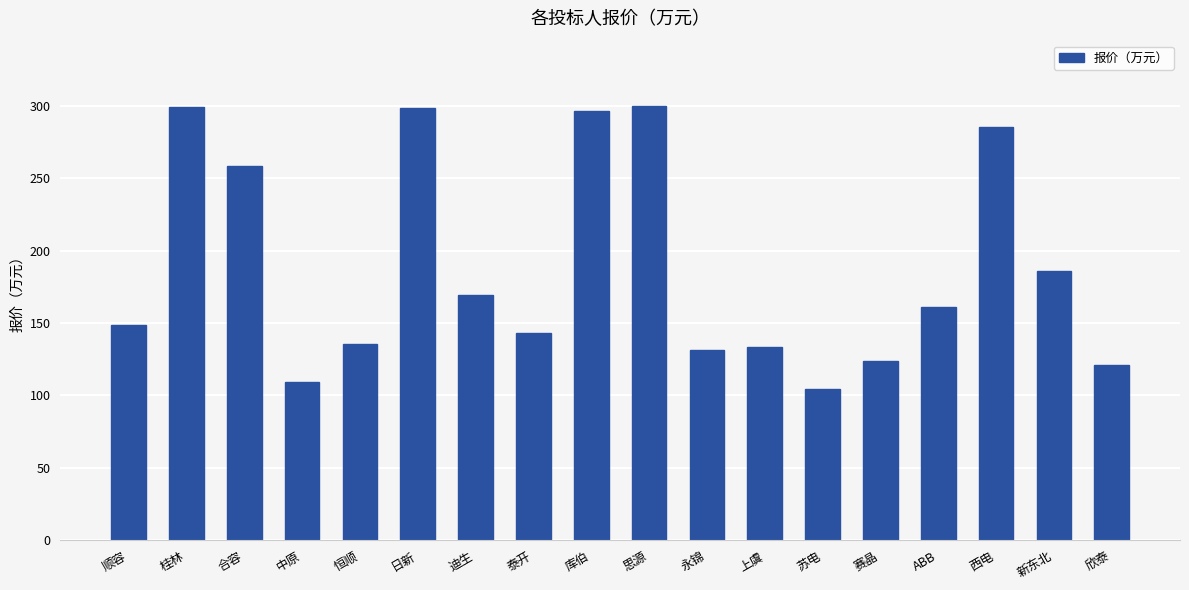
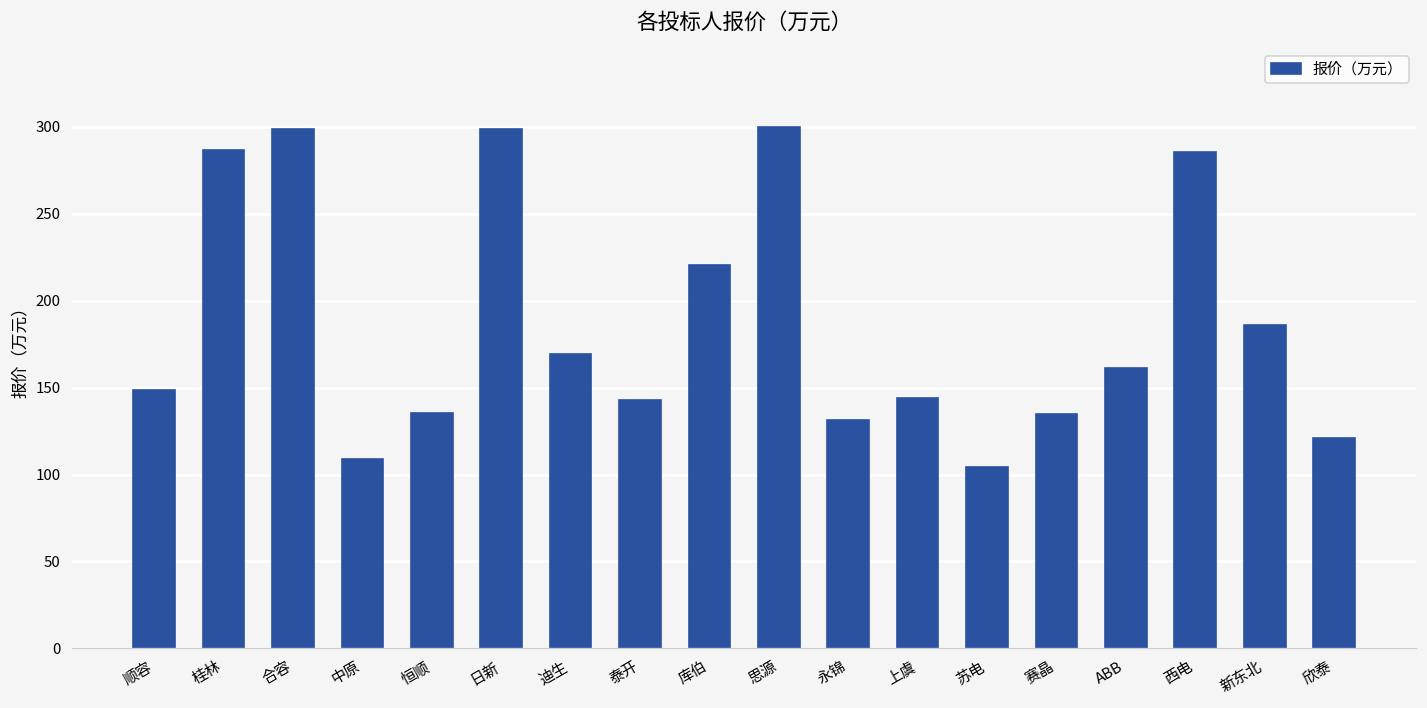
桂林: 299 -> 287
合容: 258 -> 299
库伯: 297 -> 221
上虞: 133 -> 144
赛晶: 124 -> 135
